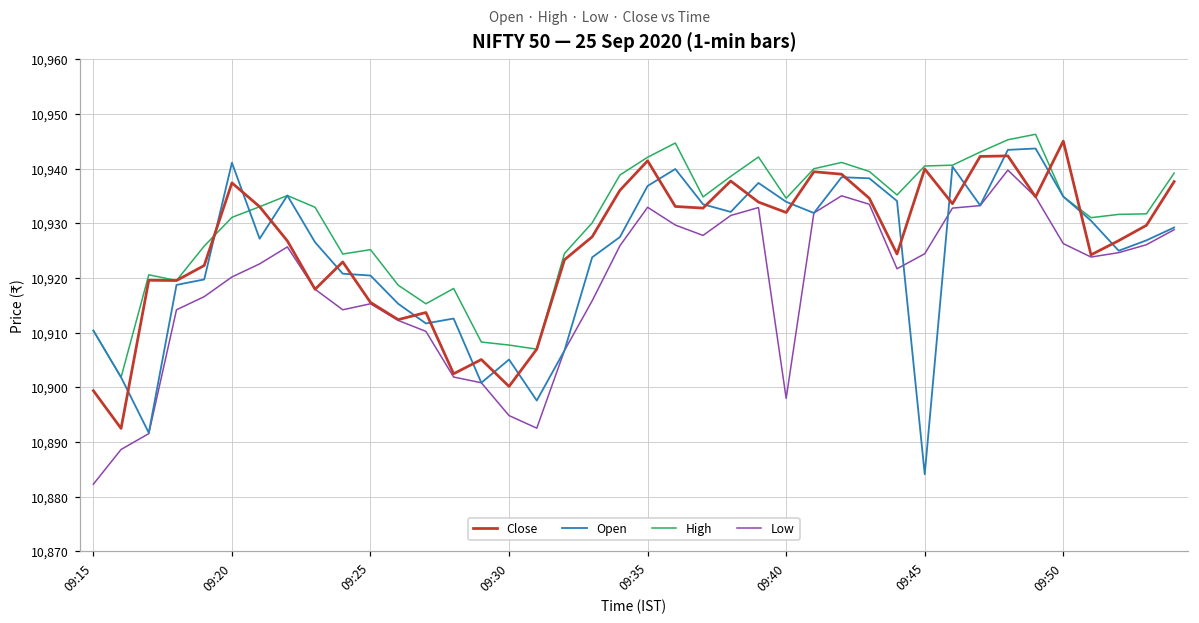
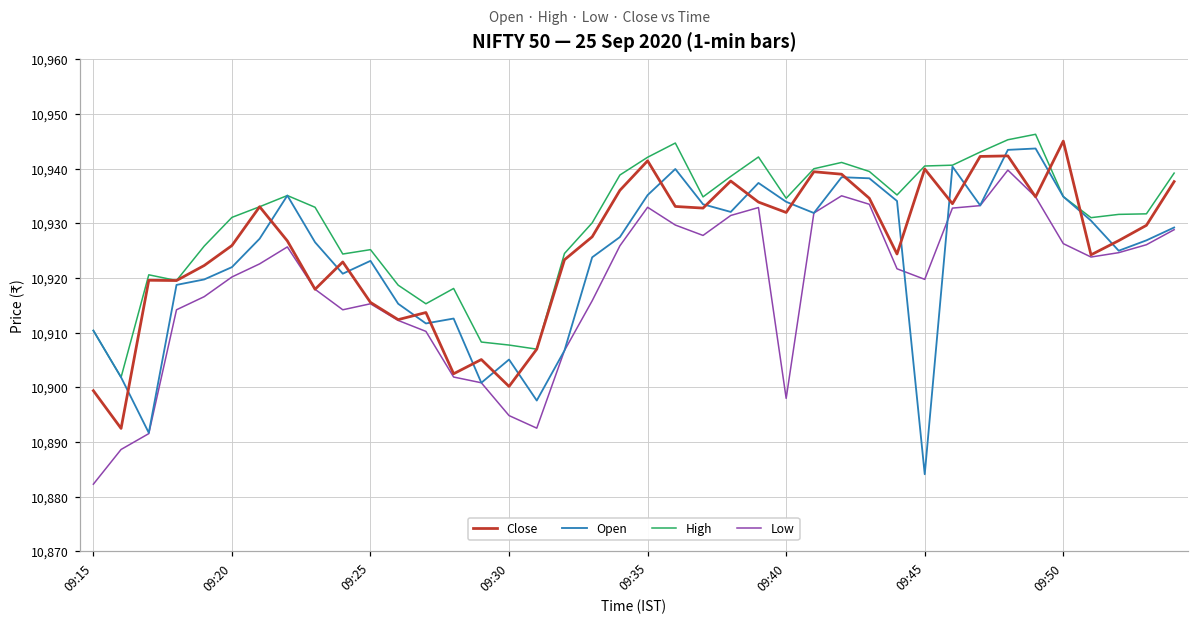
Close, 09:20: 10,937 -> 10,926
Open, 09:20: 10,941 -> 10,922
Open, 09:25: 10,920 -> 10,923
Open, 09:35: 10,937 -> 10,935
Low, 09:45: 10,924 -> 10,920
